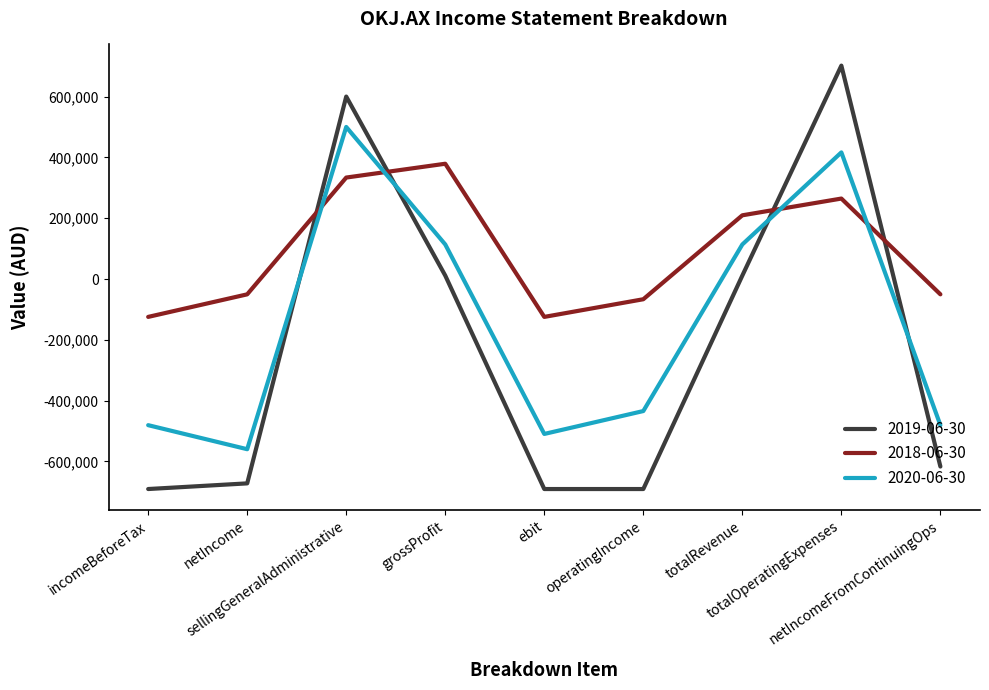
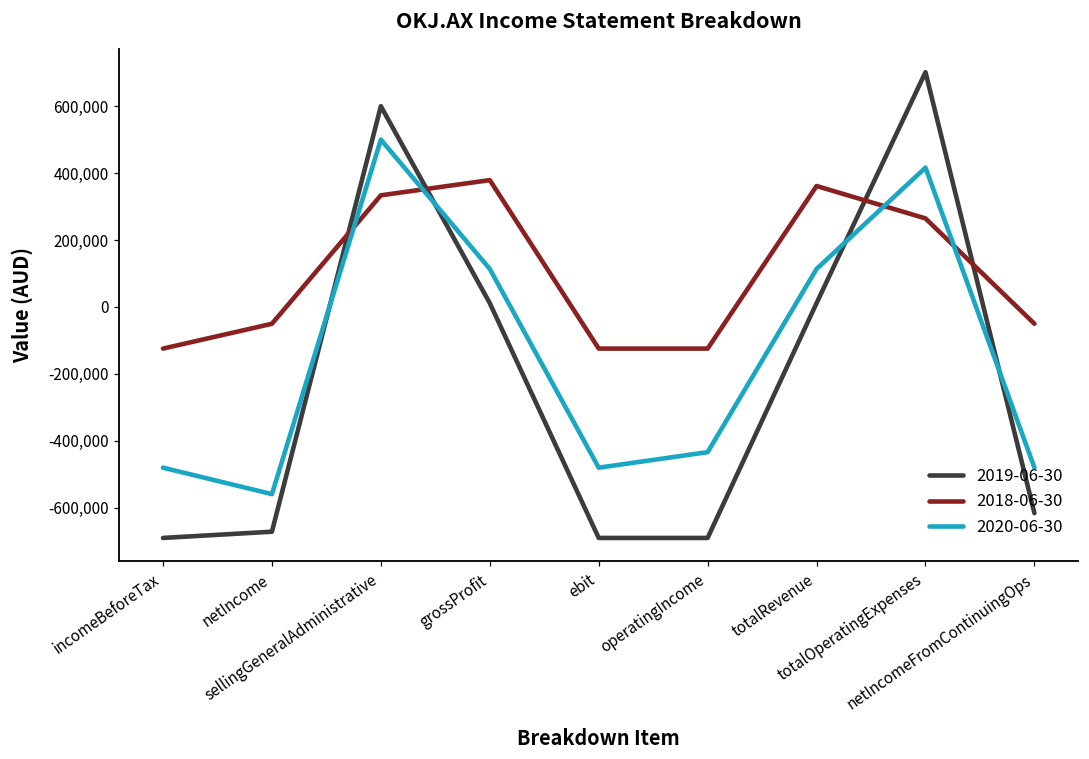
2020-06-30, ebit: -510,000 -> -480,000
2018-06-30, operatingIncome: -70,000 -> -120,000
2018-06-30, totalRevenue: 210,000 -> 360,000
